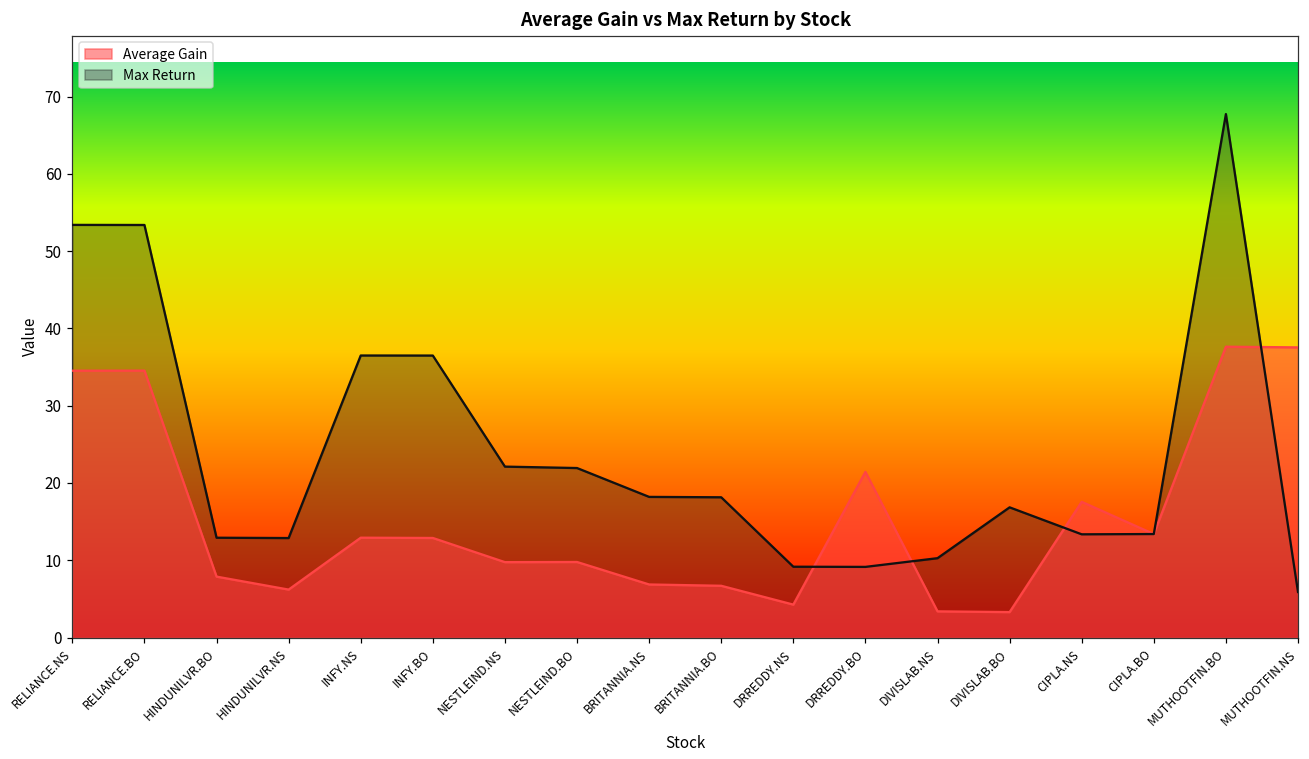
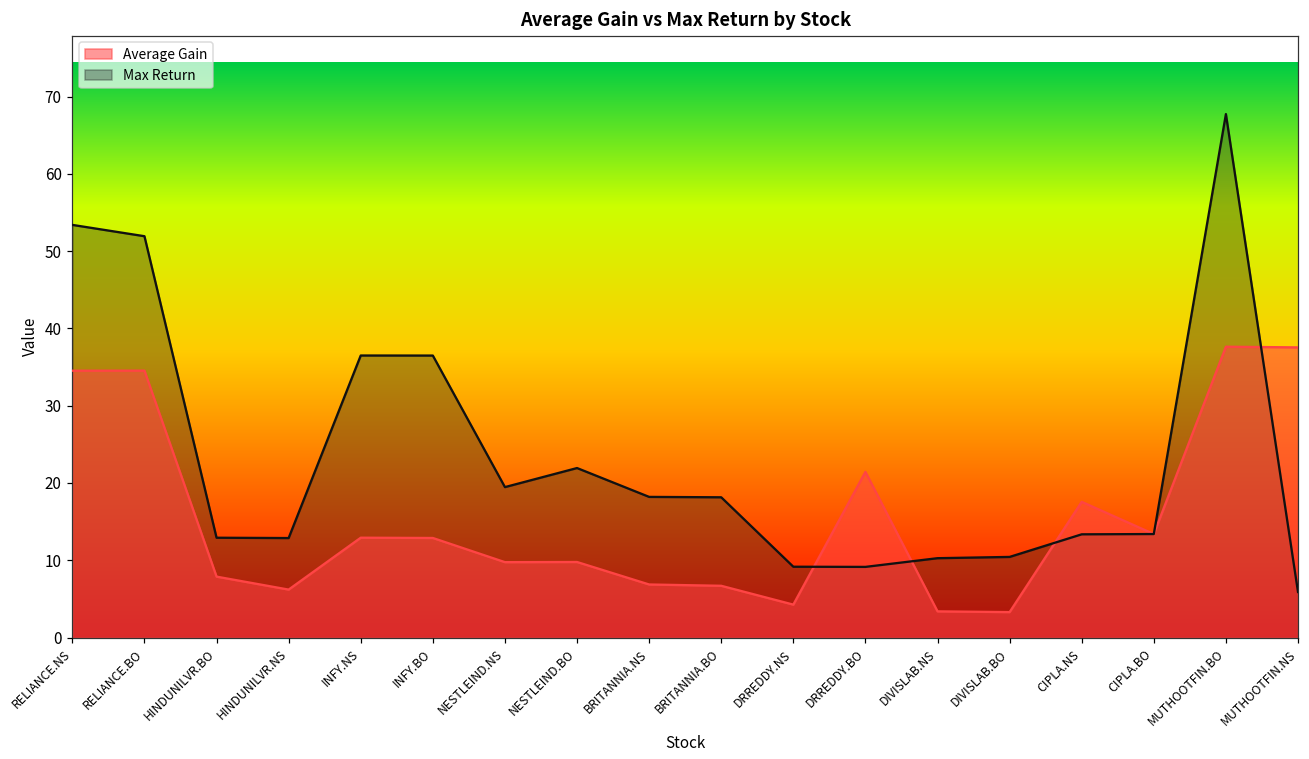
Max Return, RELIANCE.BO: 53 -> 52
Max Return, NESTLEIND.NS: 22 -> 19
Max Return, DIVISLAB.BO: 17 -> 10
